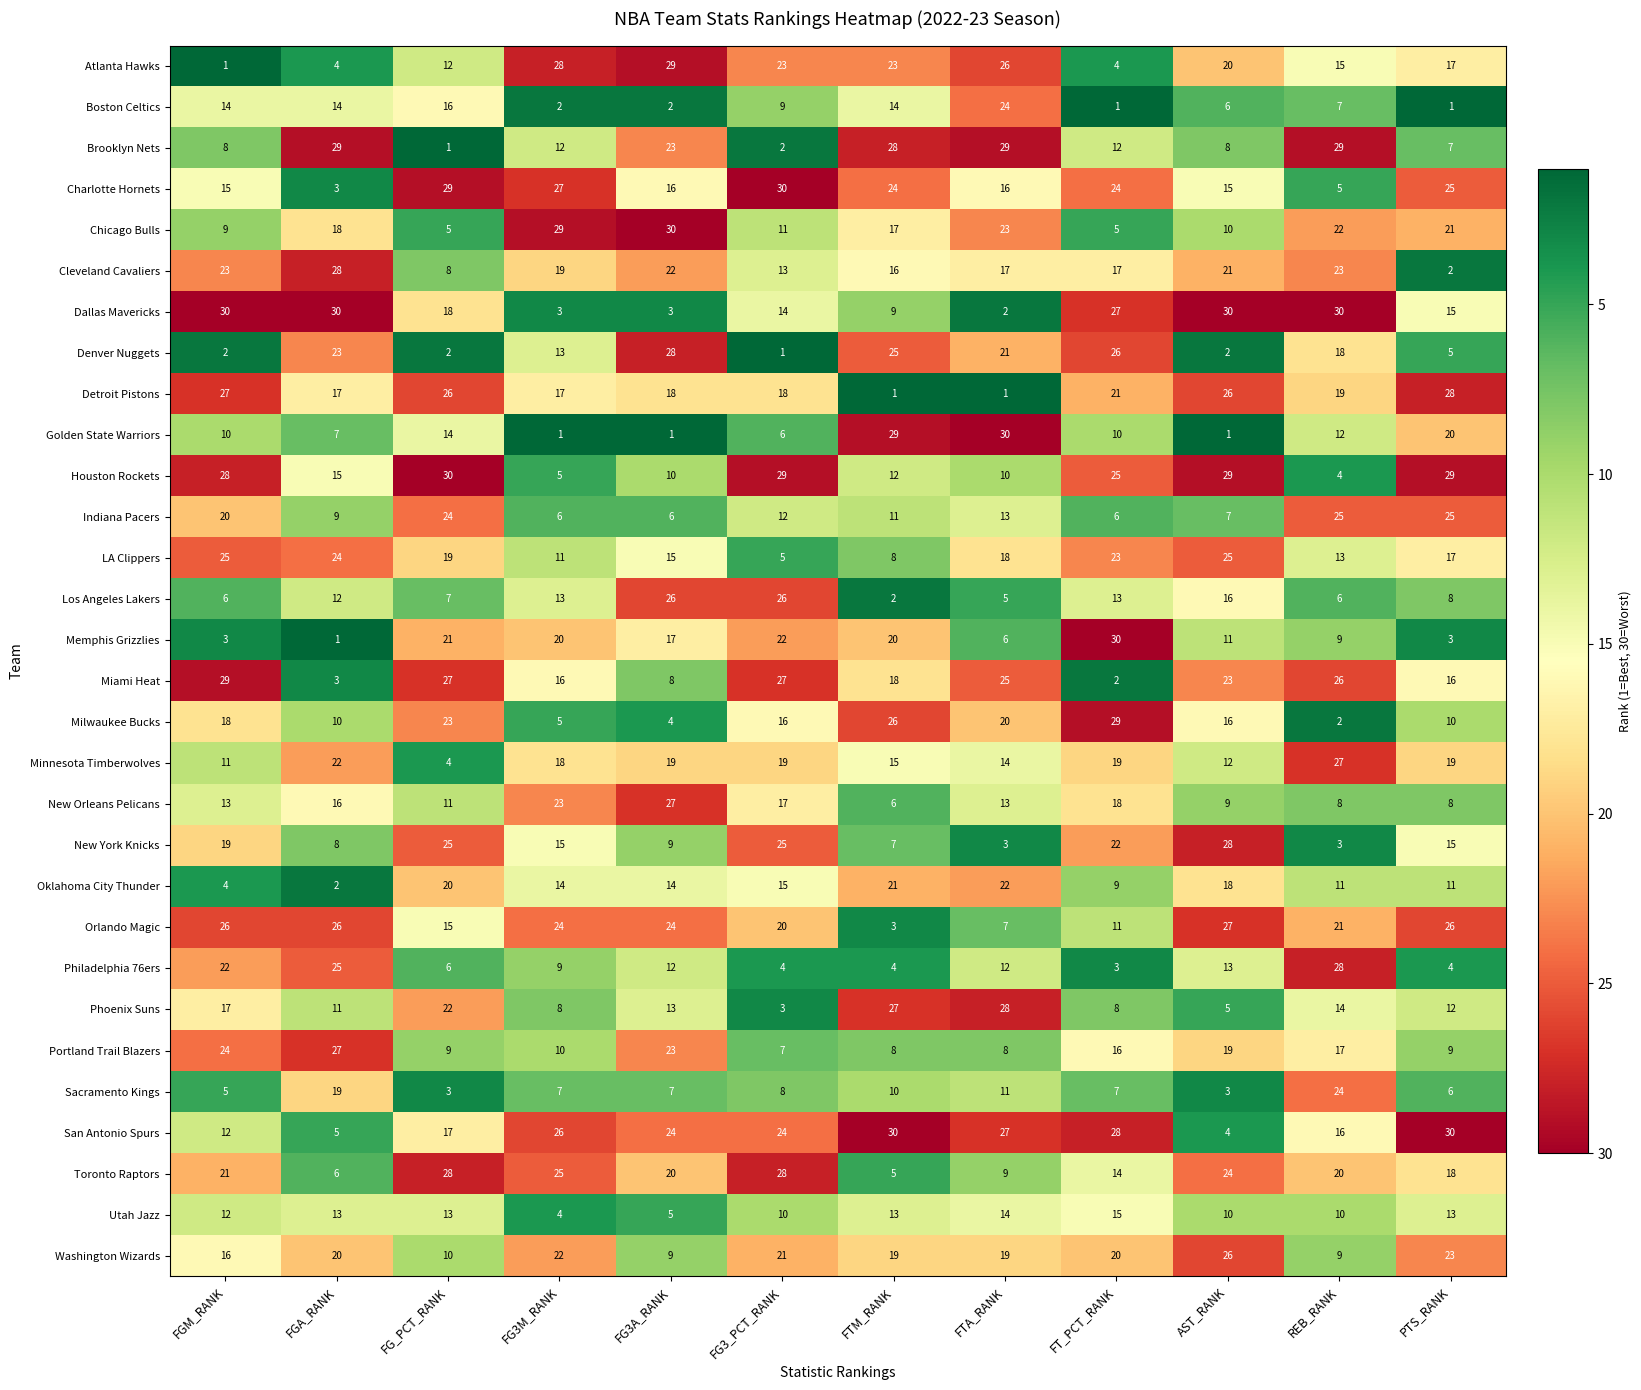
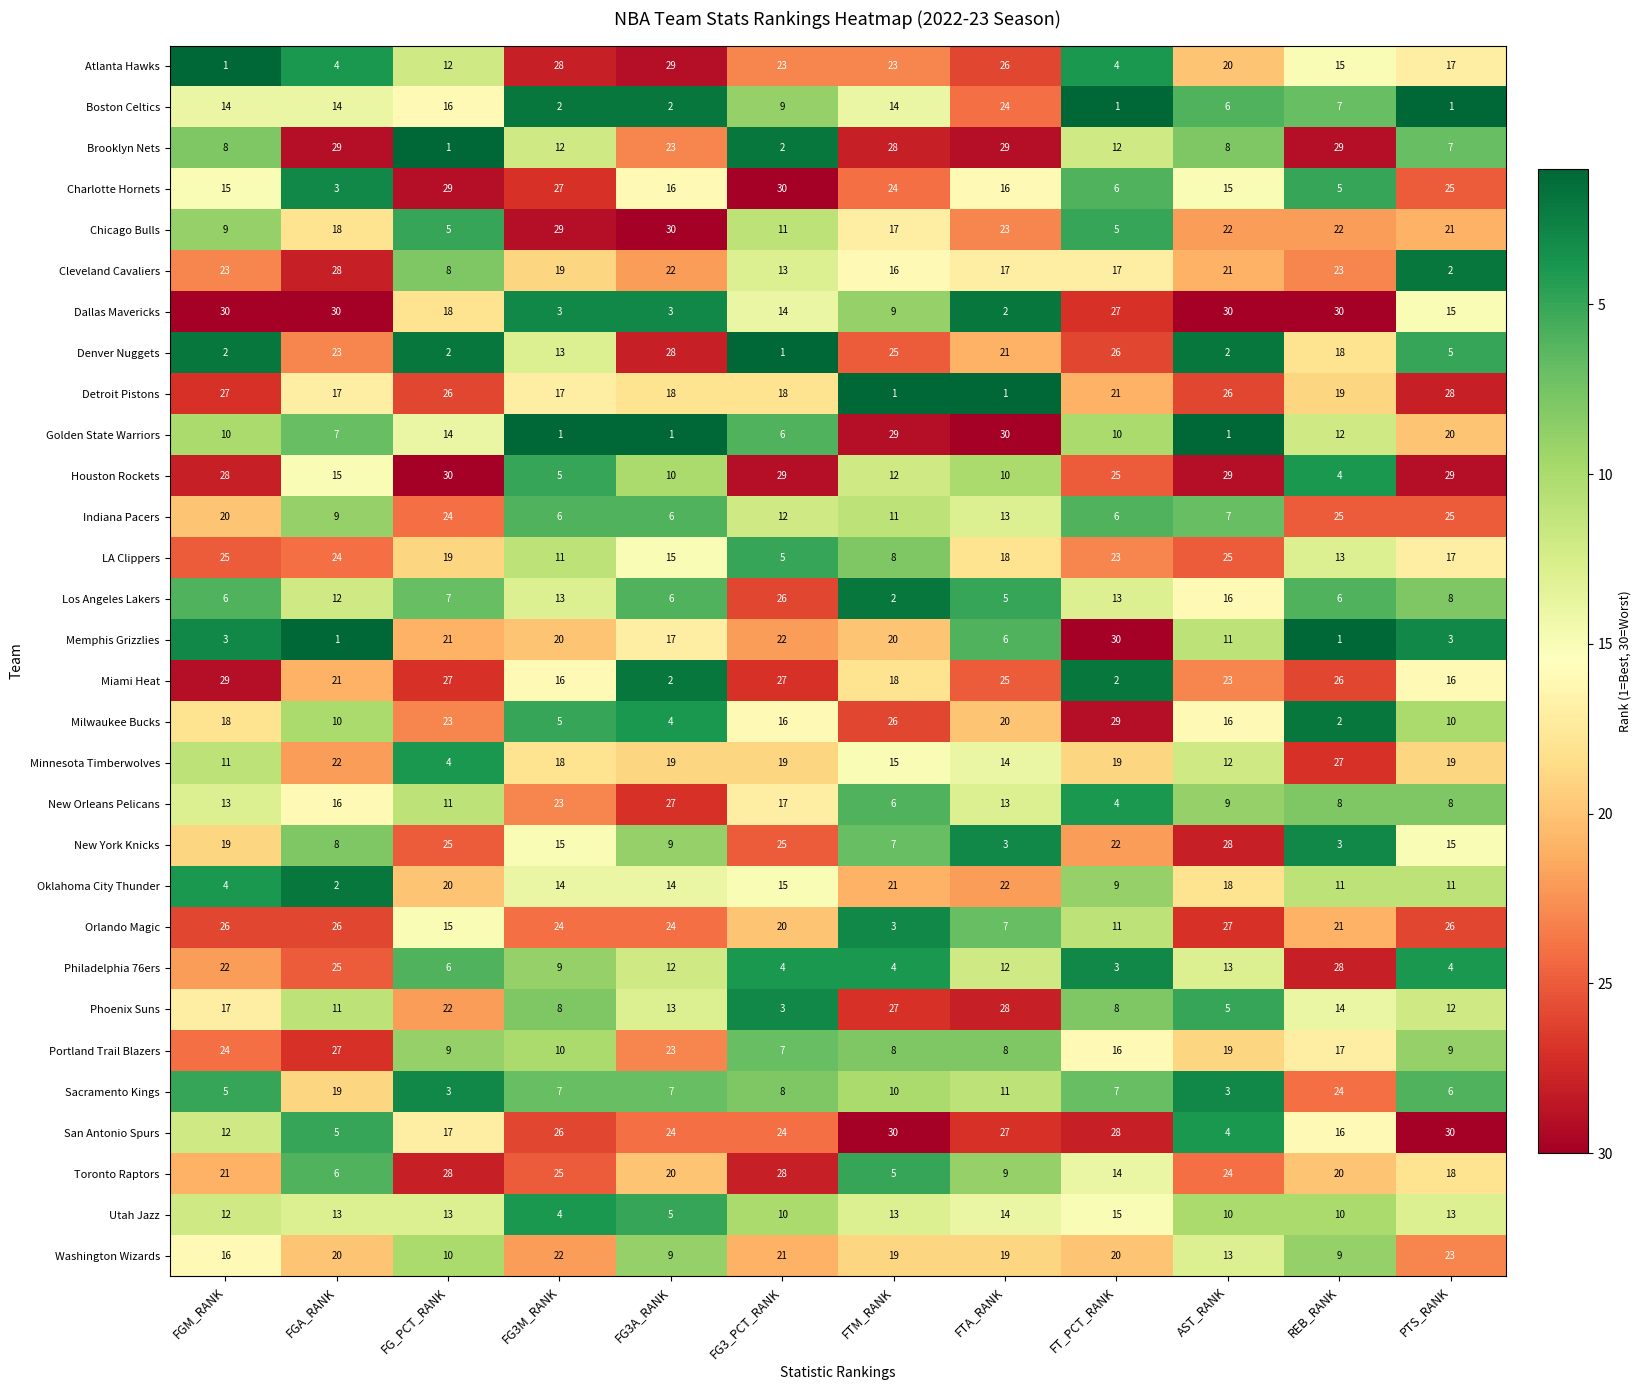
Charlotte Hornets, FT_PCT_RANK: 24 -> 6
Chicago Bulls, AST_RANK: 10 -> 22
Los Angeles Lakers, FG3A_RANK: 26 -> 6
Memphis Grizzlies, REB_RANK: 9 -> 1
Miami Heat, FGA_RANK: 3 -> 21
Miami Heat, FG3A_RANK: 8 -> 2
New Orleans Pelicans, FT_PCT_RANK: 18 -> 4
Washington Wizards, AST_RANK: 26 -> 13
